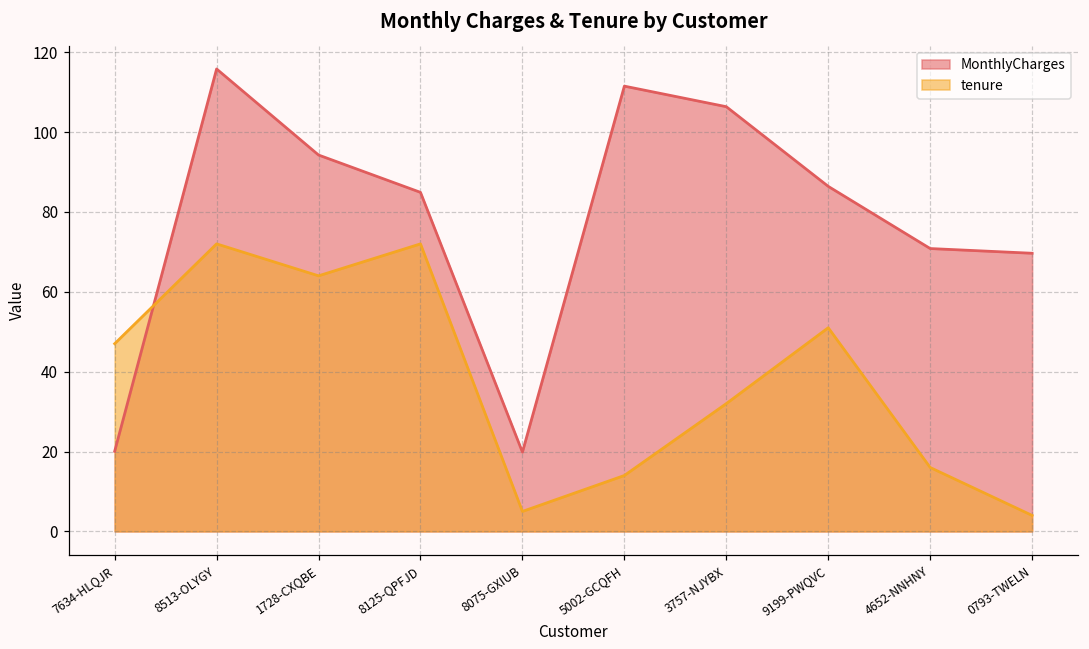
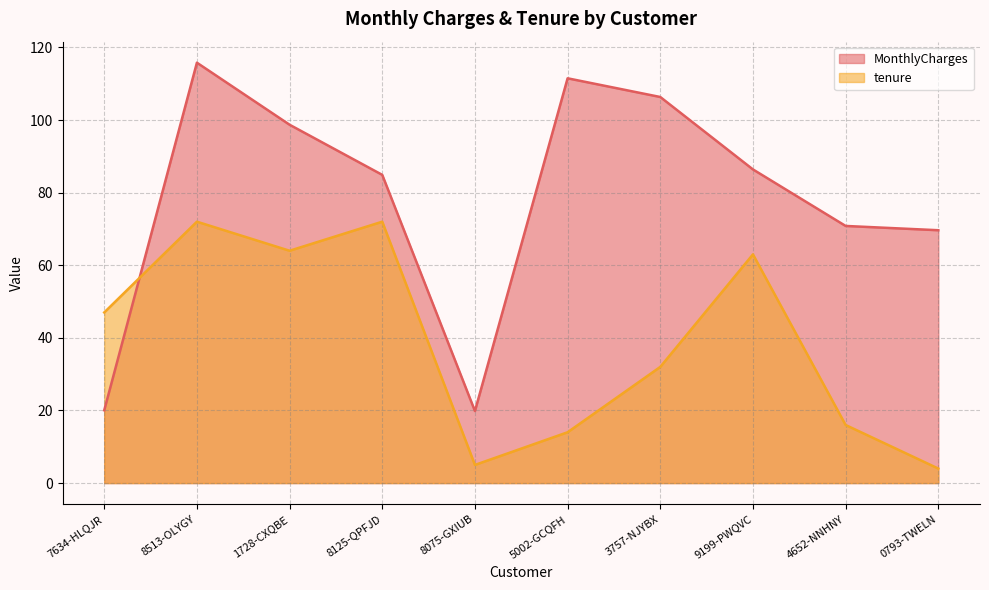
MonthlyCharges, 1728-CXQBE: 94 -> 99
tenure, 9199-PWQVC: 51 -> 63
